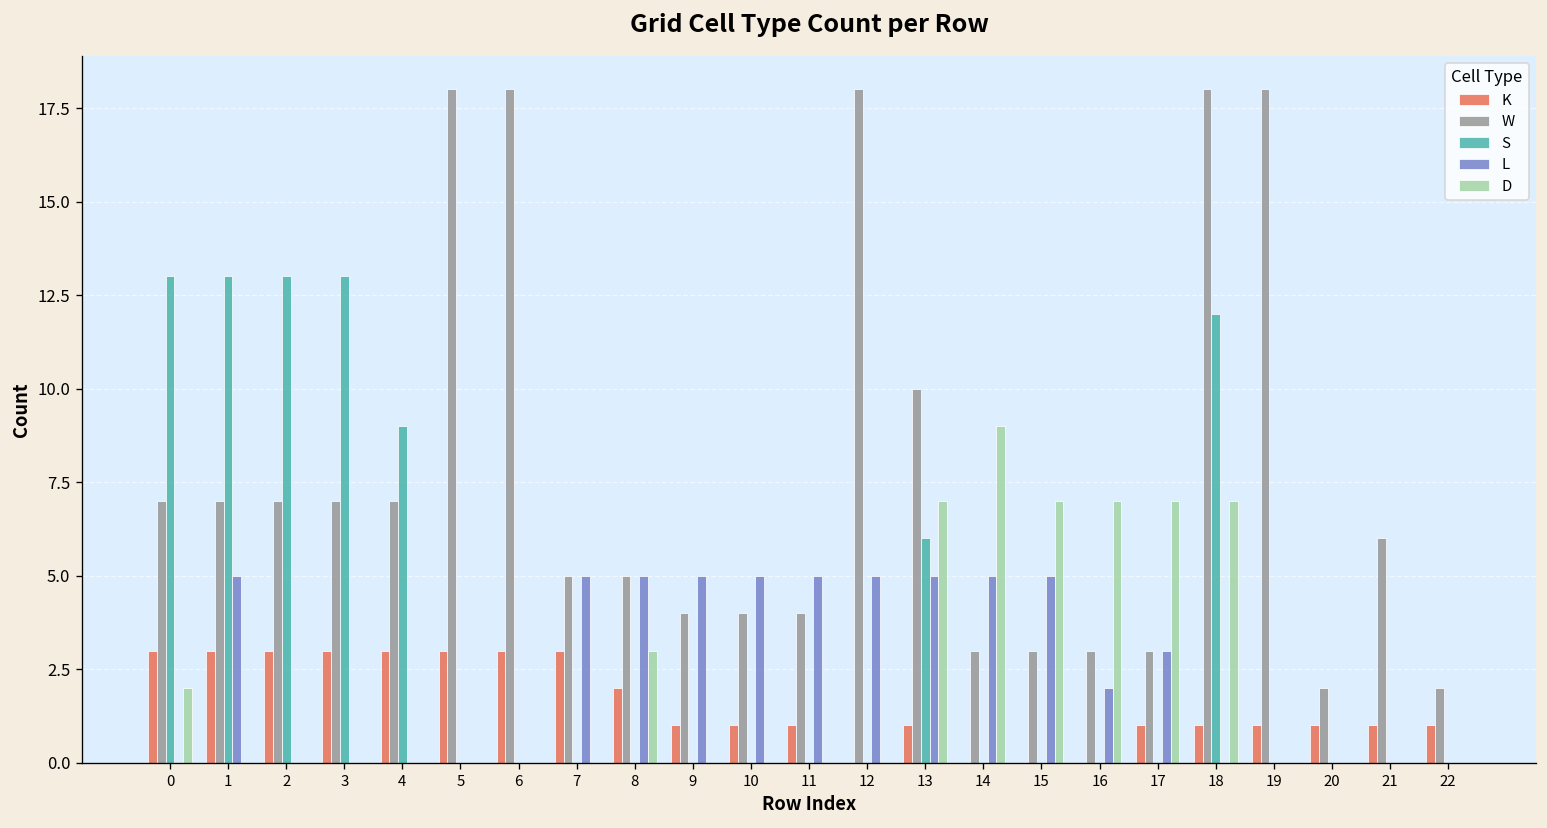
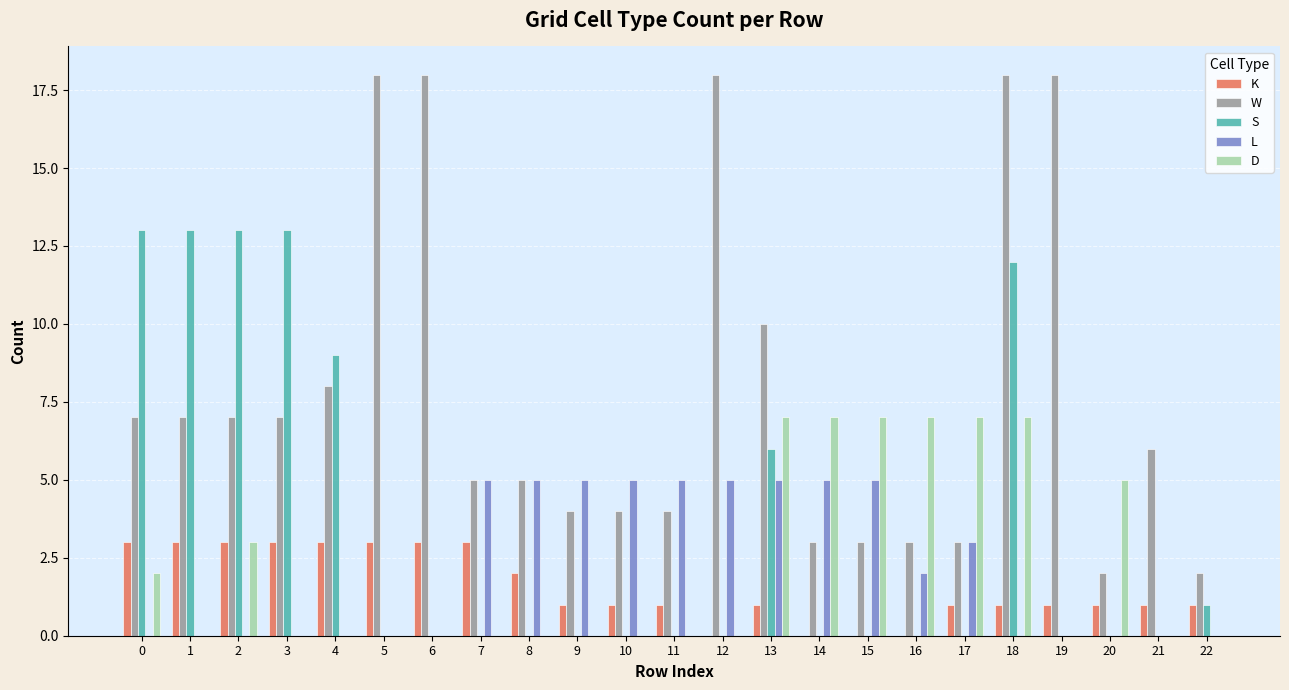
L, 1: 5 -> 0
D, 2: 0 -> 3
W, 4: 7 -> 8
D, 8: 3 -> 0
D, 14: 9 -> 7
D, 20: 0 -> 5
S, 22: 0 -> 1
